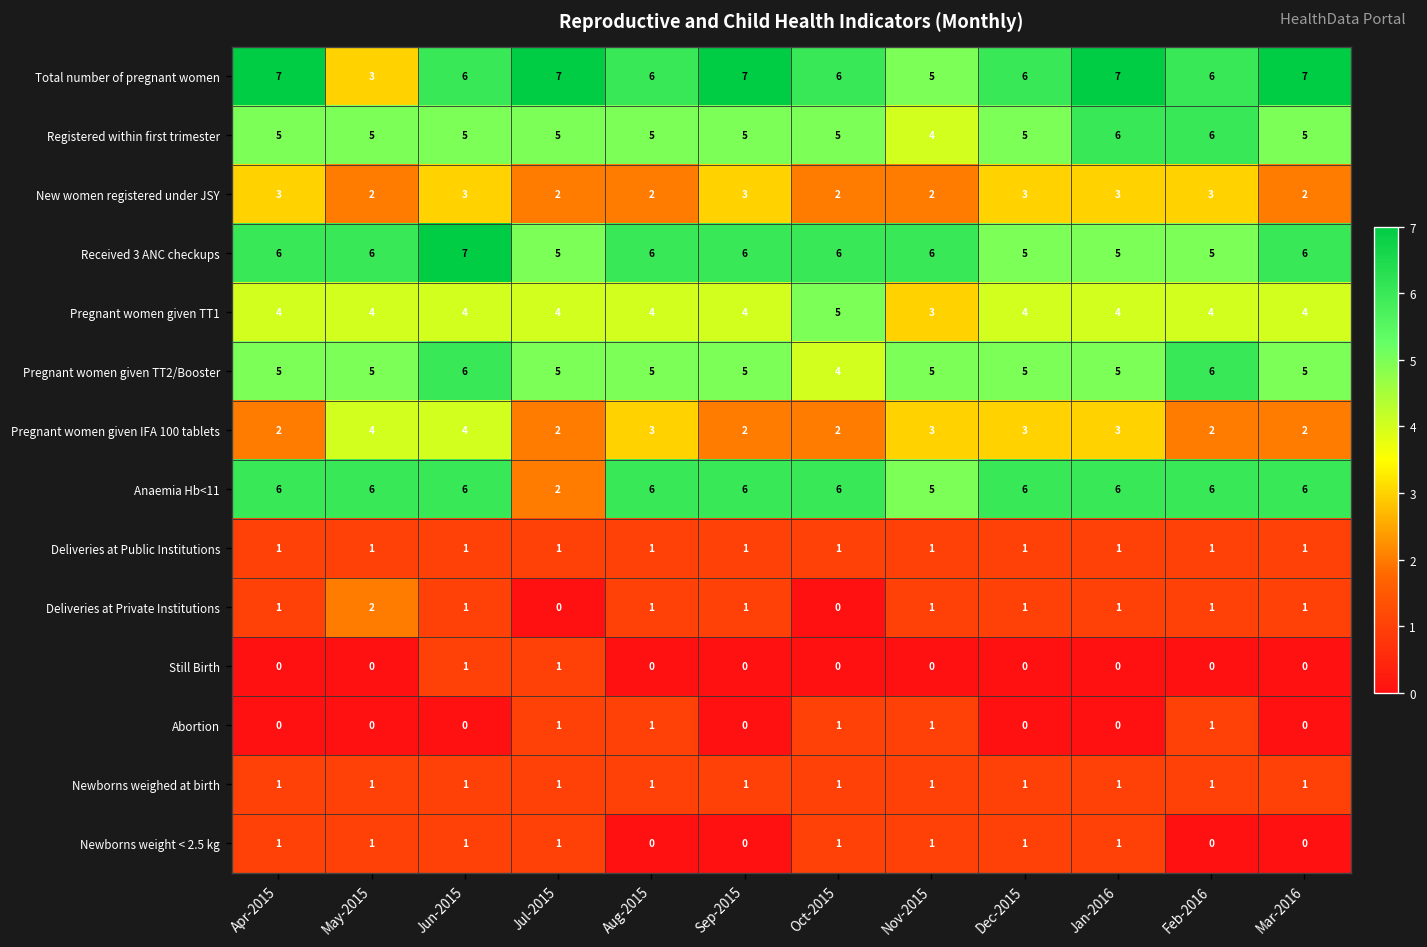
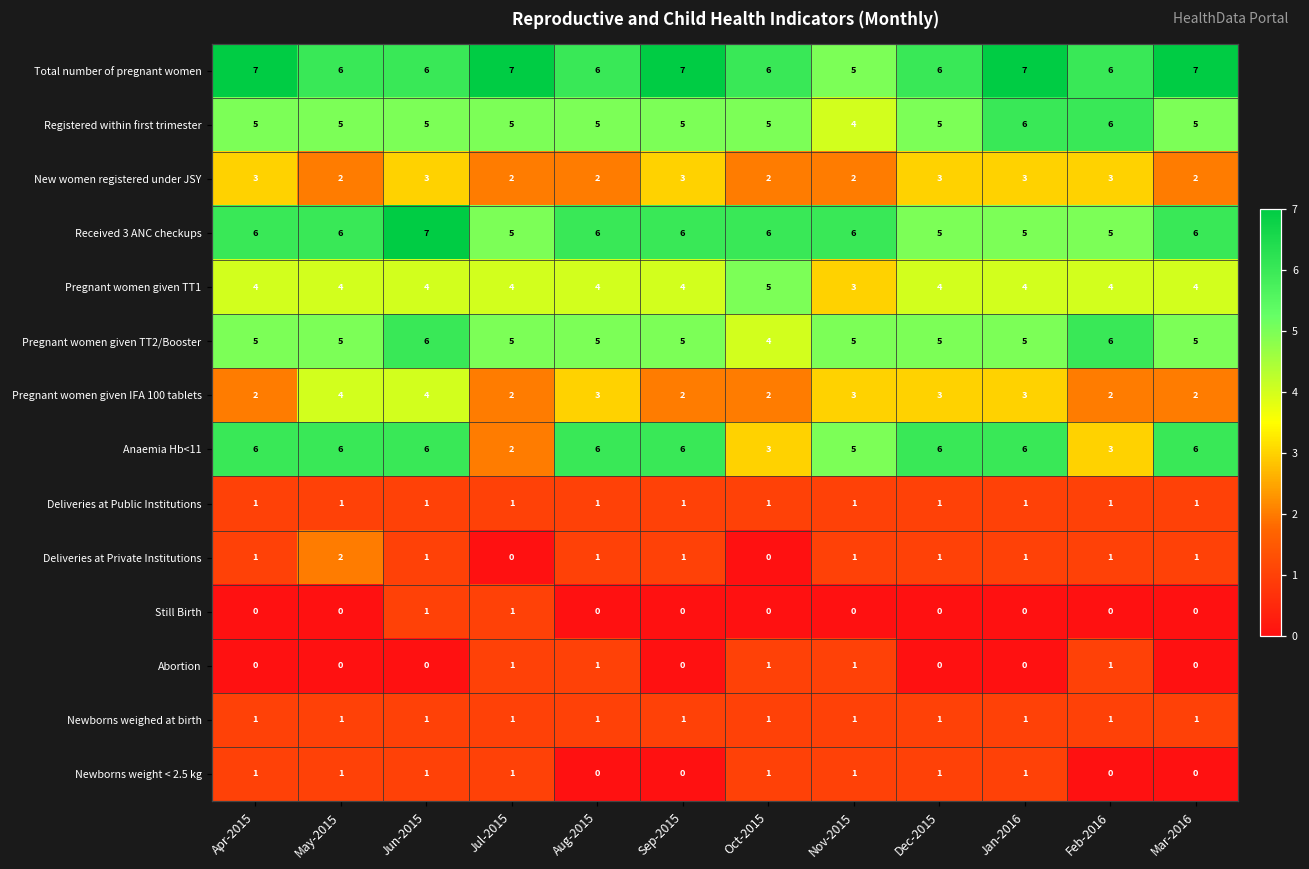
Total number of pregnant women, May-2015: 3 -> 6
Anaemia Hb<11, Oct-2015: 6 -> 3
Anaemia Hb<11, Feb-2016: 6 -> 3
